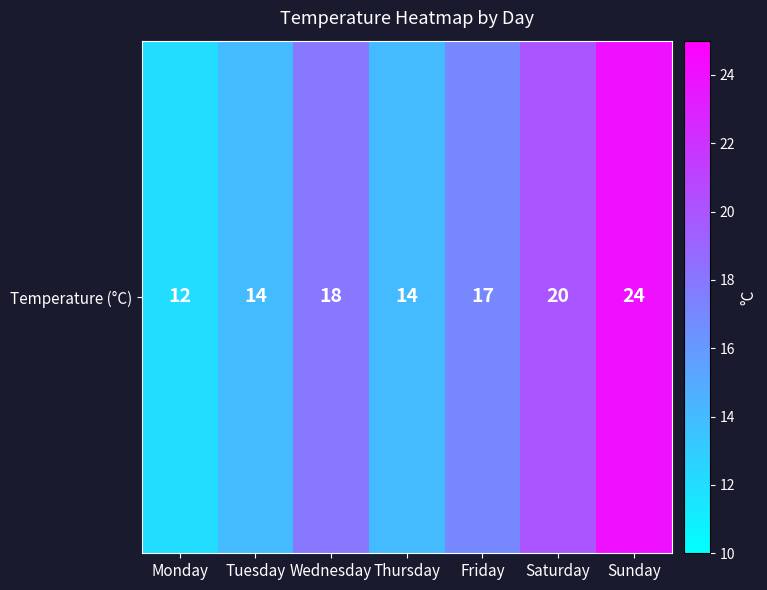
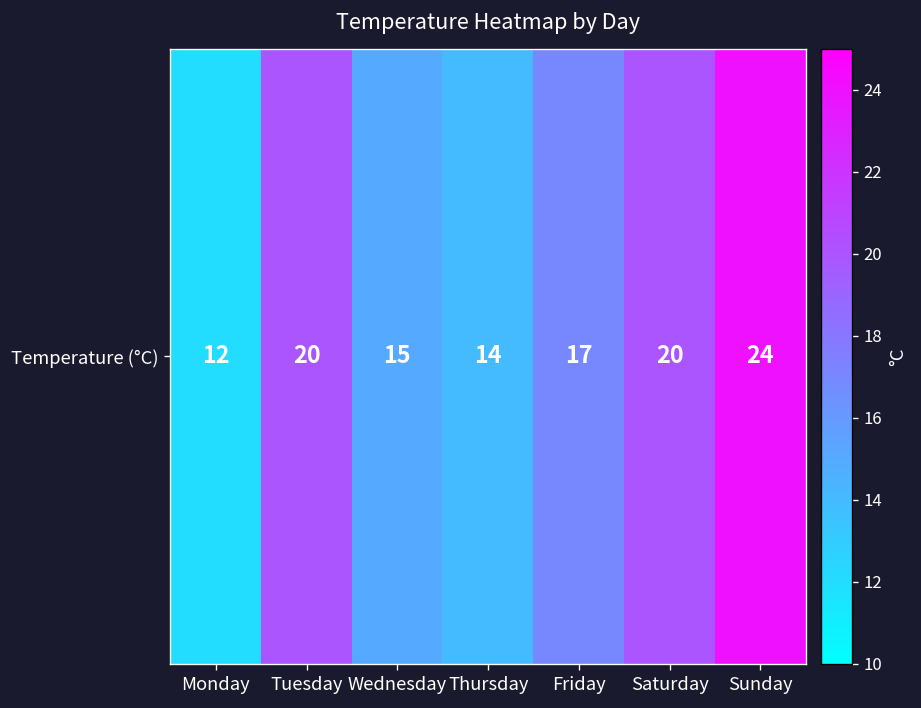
Temperature (°C), Tuesday: 14 -> 20
Temperature (°C), Wednesday: 18 -> 15
